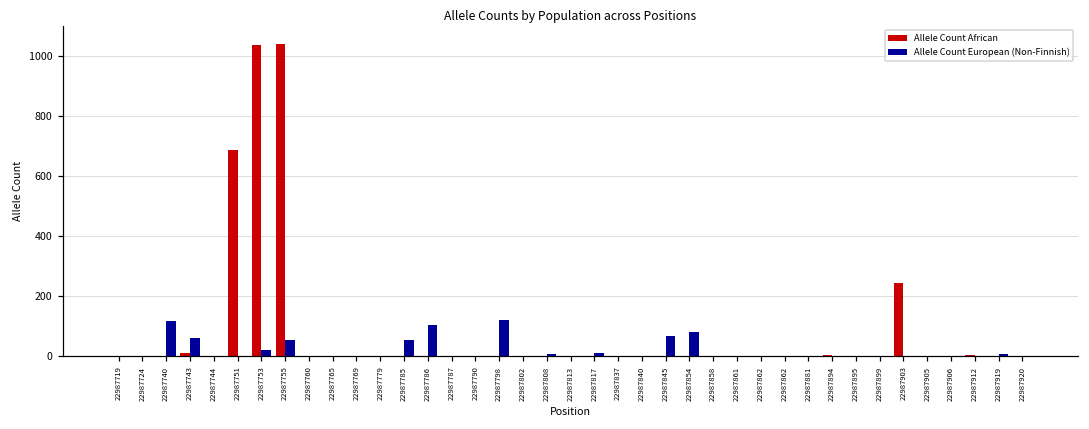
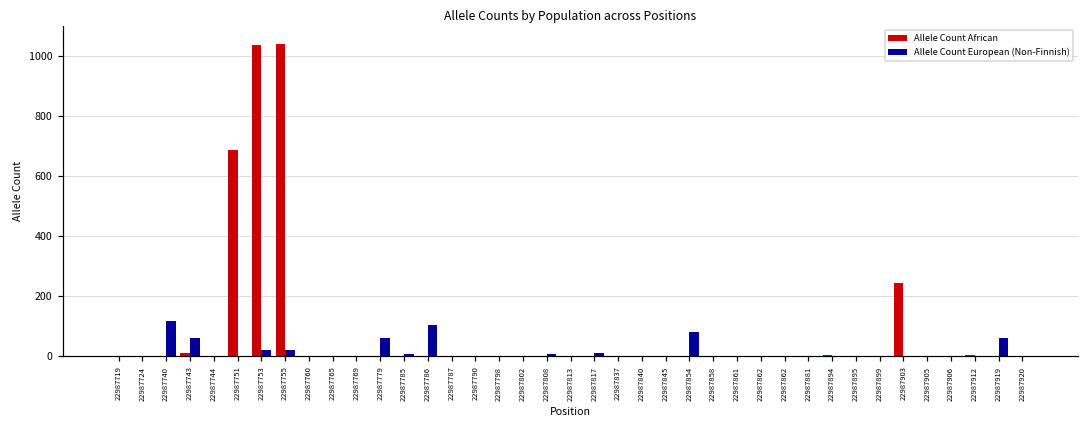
Allele Count European (Non-Finnish), 22987755: 50 -> 20
Allele Count European (Non-Finnish), 22987779: 0 -> 60
Allele Count European (Non-Finnish), 22987785: 50 -> 10
Allele Count European (Non-Finnish), 22987798: 120 -> 0
Allele Count European (Non-Finnish), 22987845: 70 -> 0
Allele Count European (Non-Finnish), 22987919: 10 -> 60
